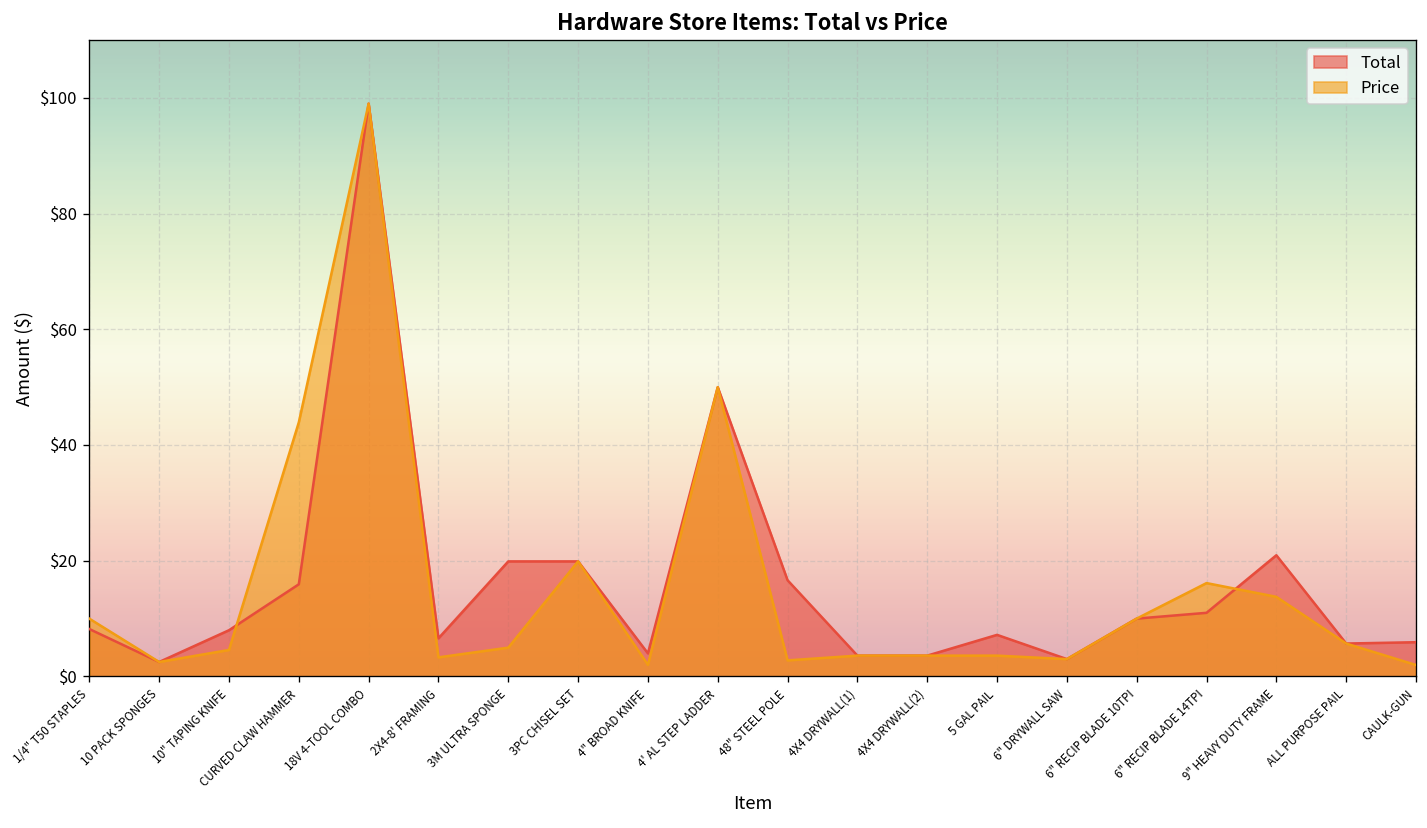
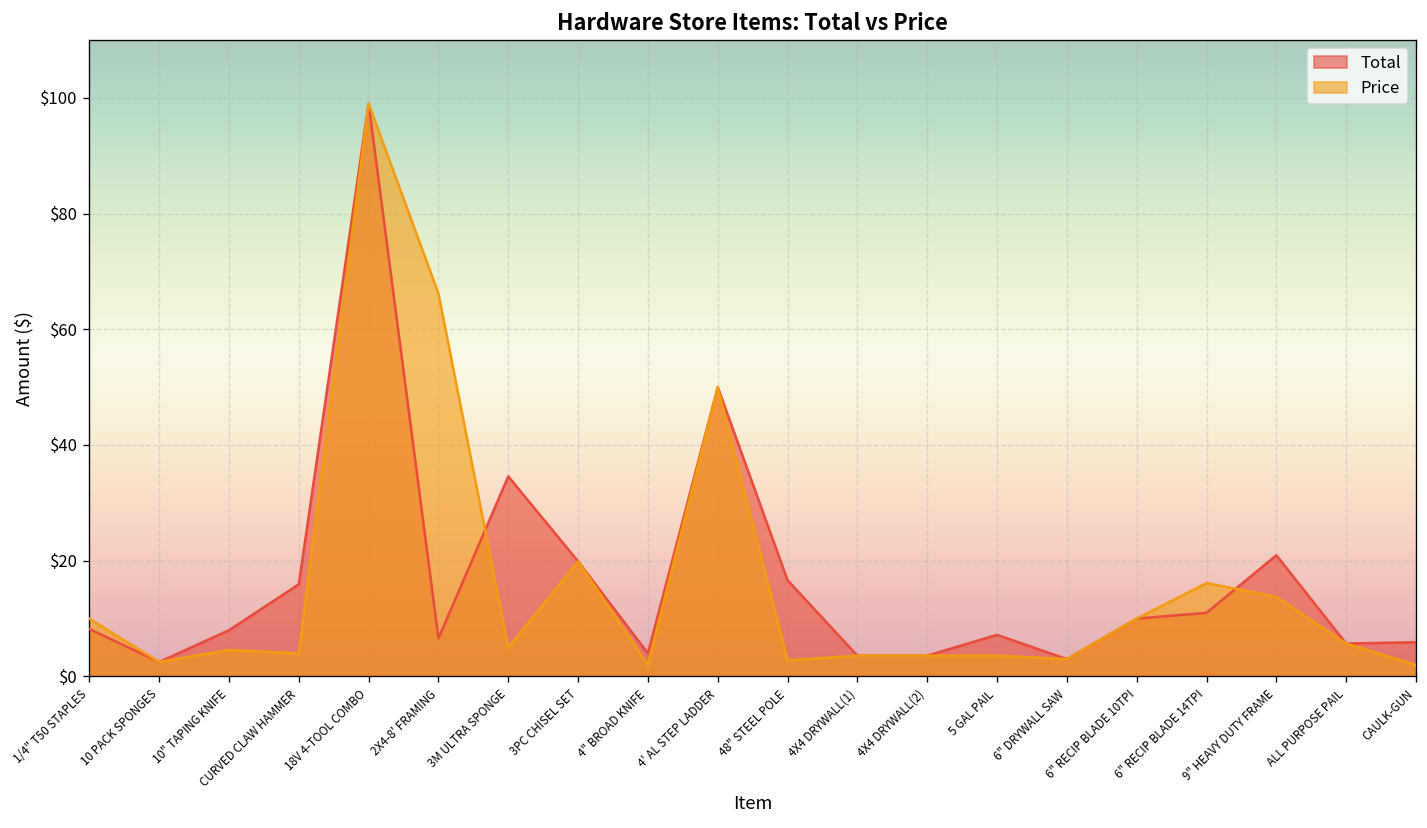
Price, CURVED CLAW HAMMER: $44 -> $4
Price, 2X4-8' FRAMING: $3 -> $66
Total, 3M ULTRA SPONGE: $20 -> $35
